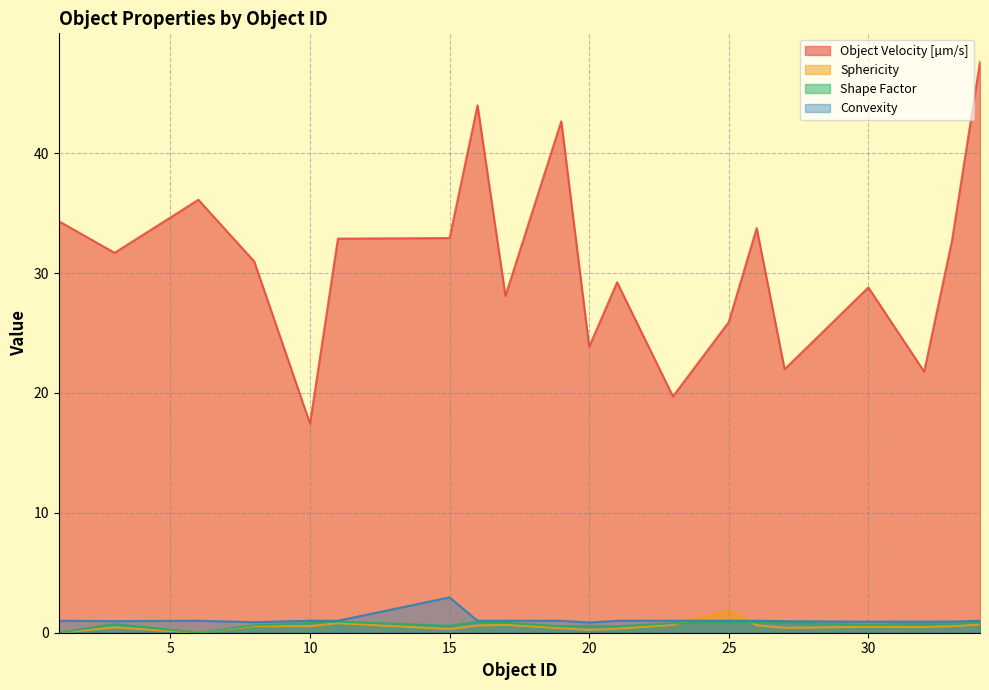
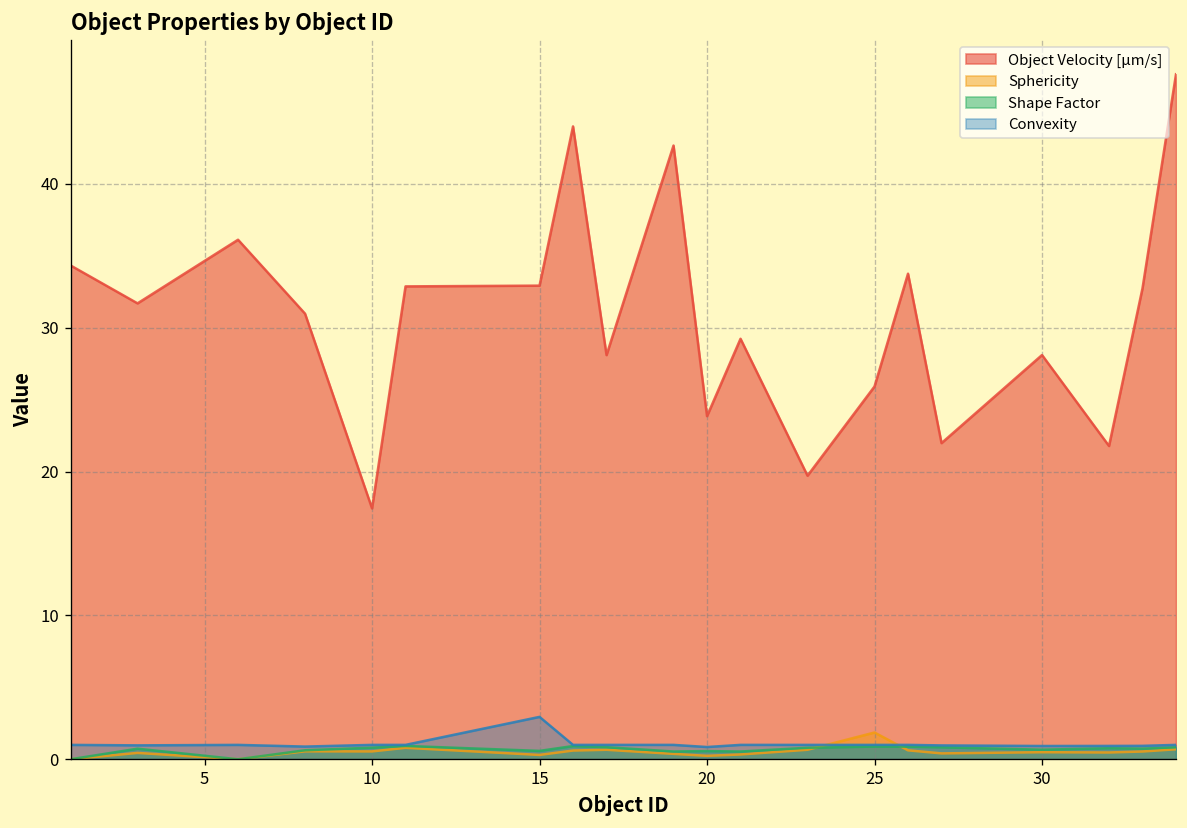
Object Velocity [µm/s], 30: 28.8 -> 28.1
